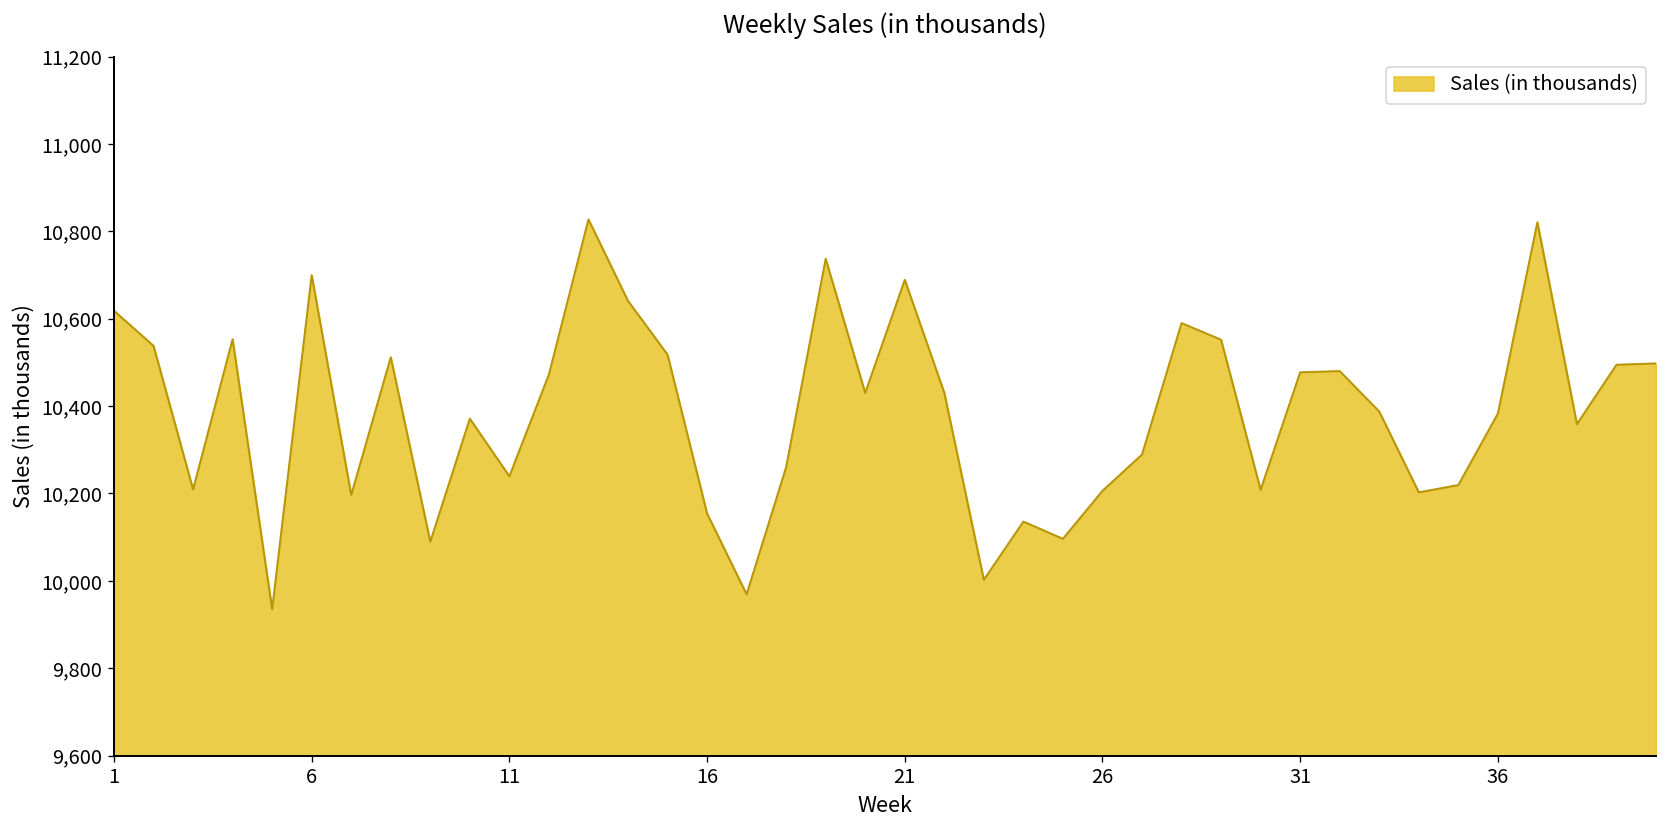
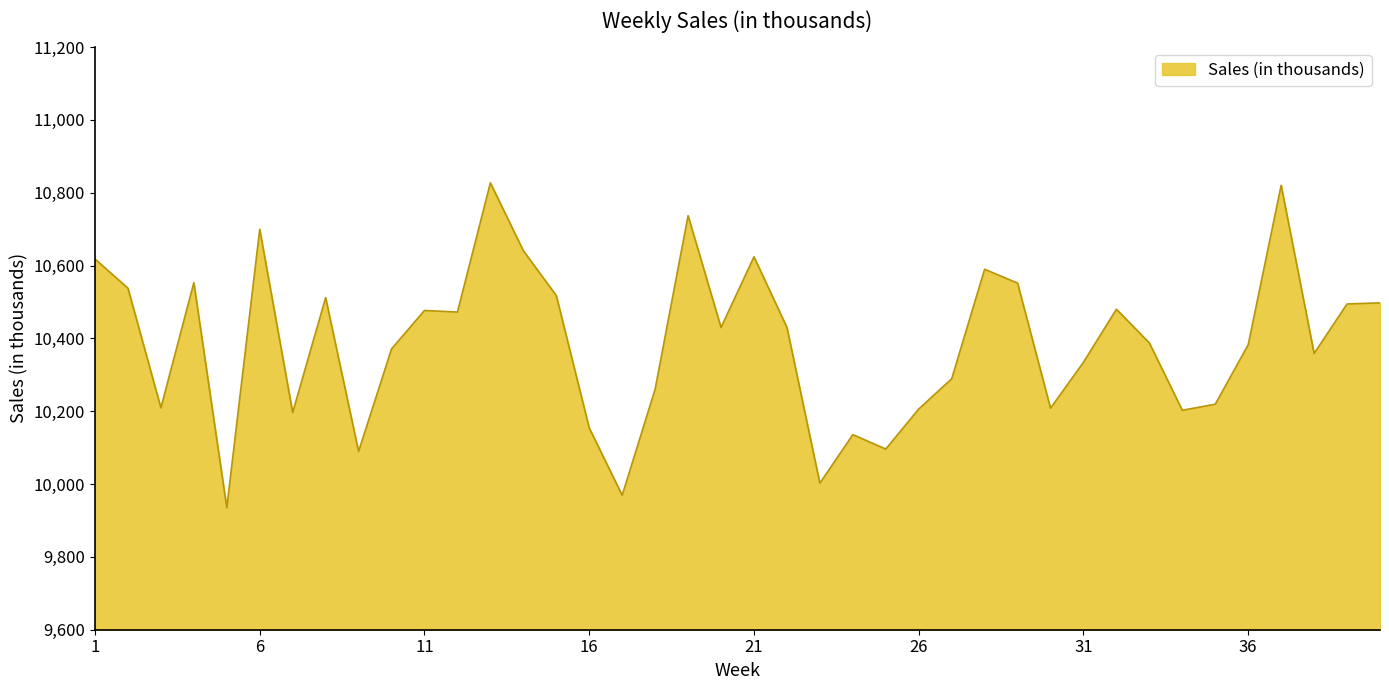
11: 10,240 -> 10,480
21: 10,690 -> 10,620
31: 10,480 -> 10,330
